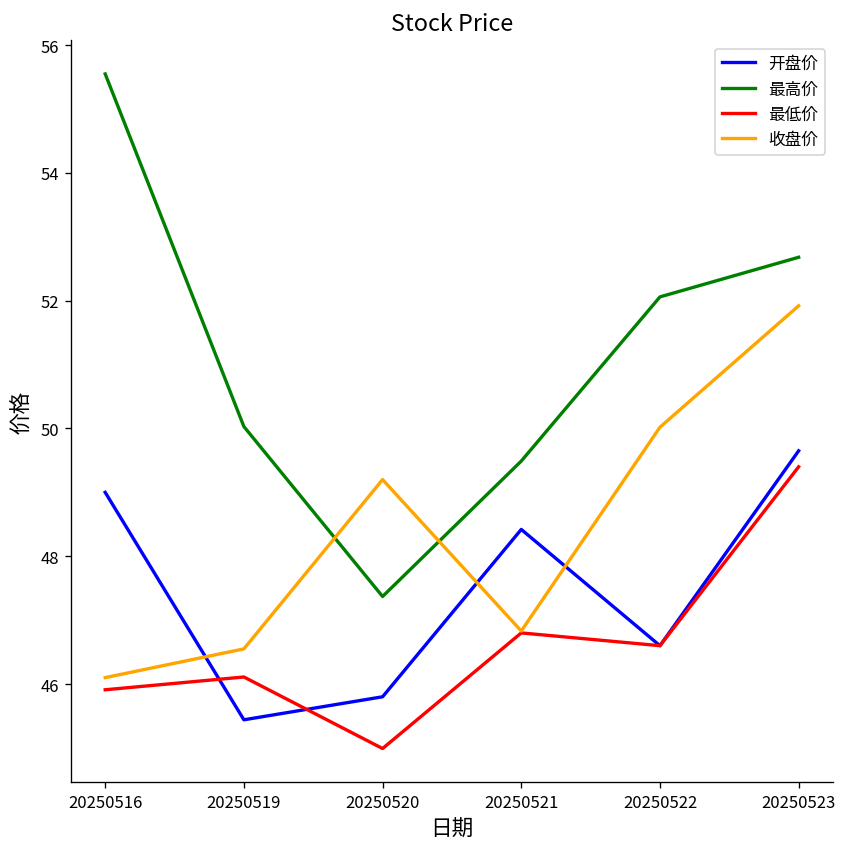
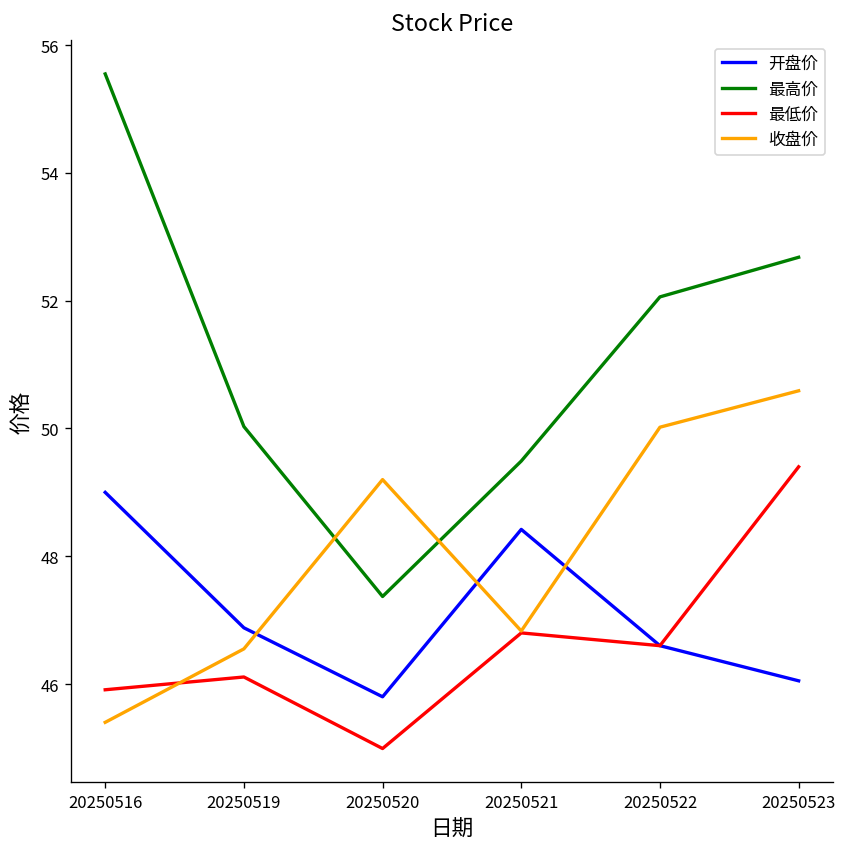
收盘价, 20250516: 46.1 -> 45.4
开盘价, 20250519: 45.4 -> 46.9
开盘价, 20250523: 49.7 -> 46.1
收盘价, 20250523: 51.9 -> 50.6
